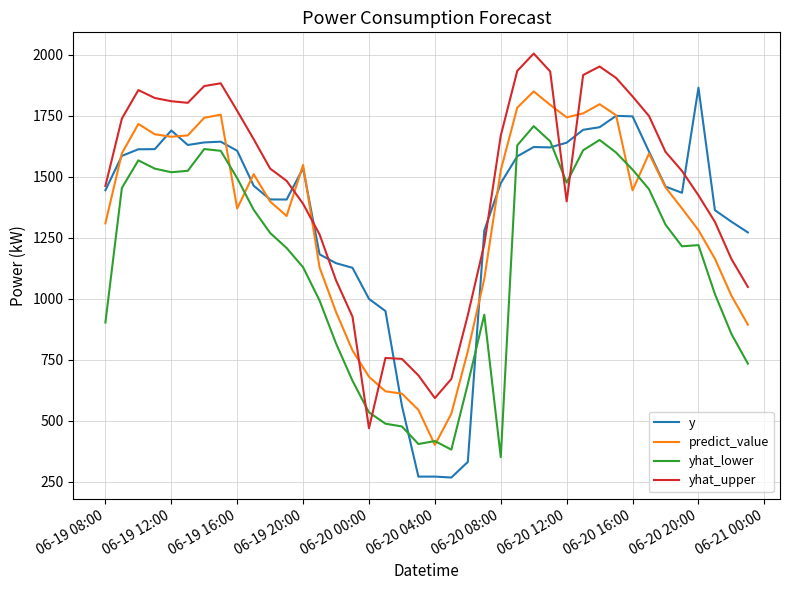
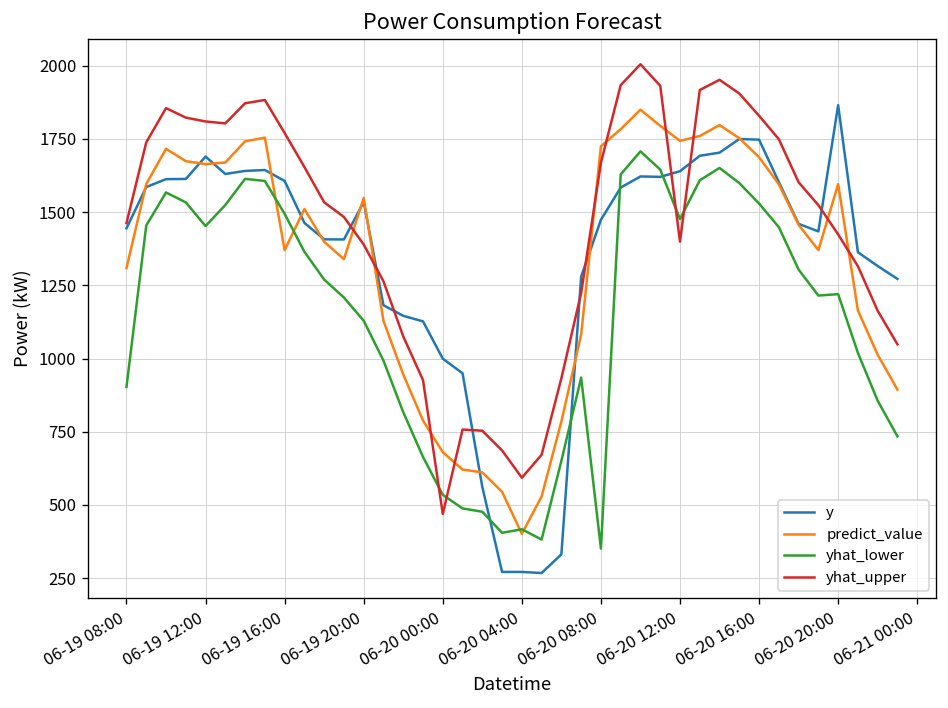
yhat_lower, 06-19 12:00: 1520 -> 1450
predict_value, 06-20 08:00: 1530 -> 1730
predict_value, 06-20 16:00: 1440 -> 1690
predict_value, 06-20 20:00: 1280 -> 1600
